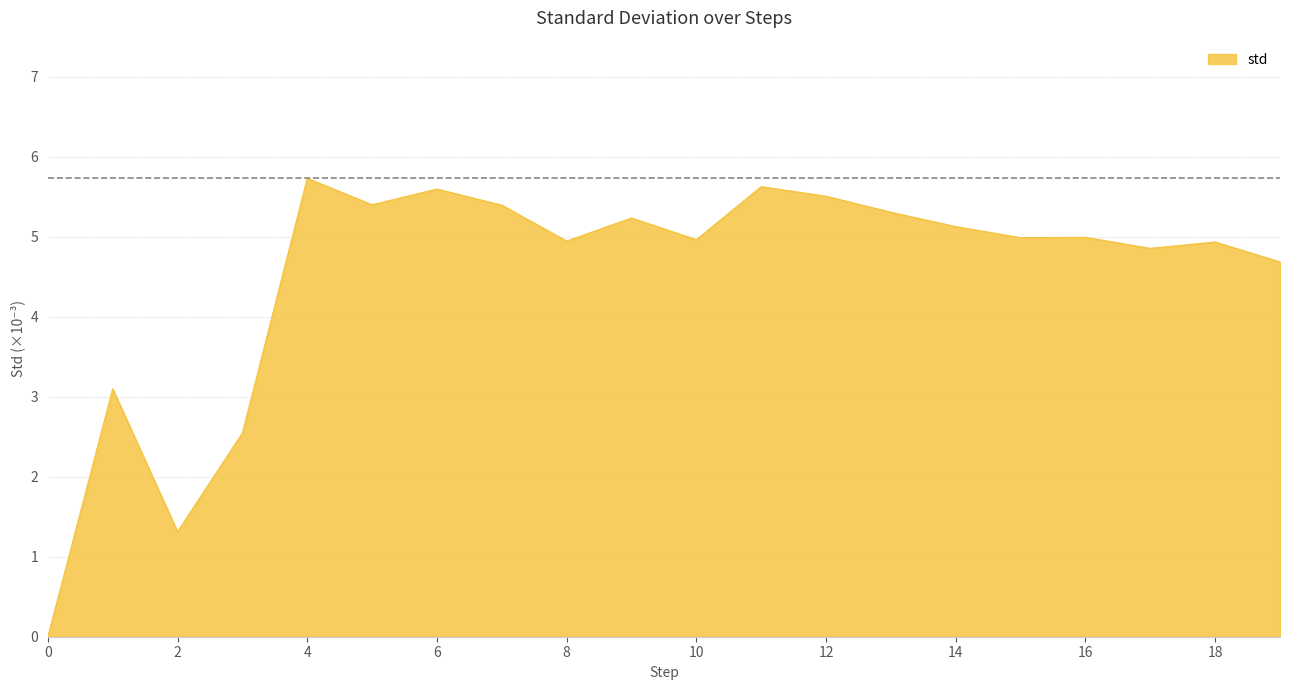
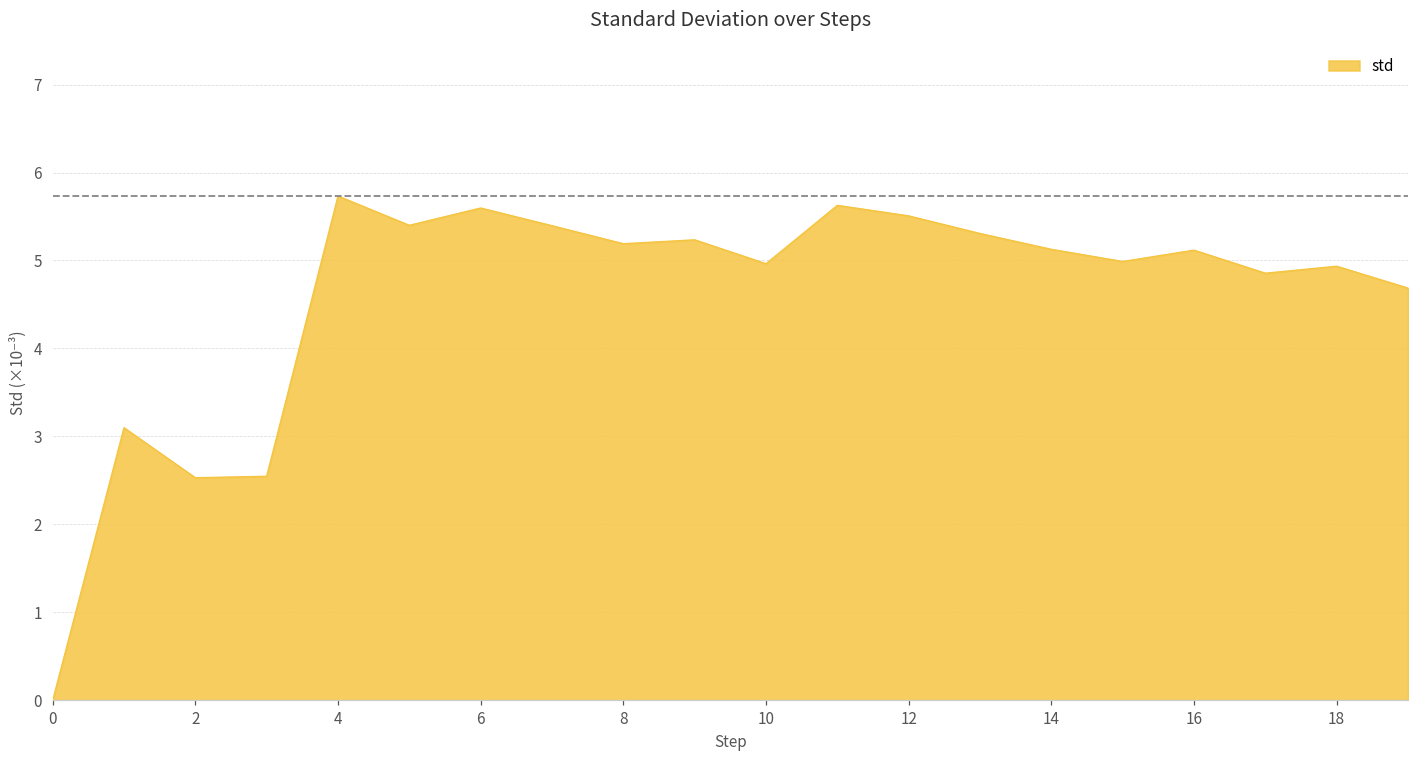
2: 1.3 -> 2.5
8: 4.9 -> 5.2
16: 5.0 -> 5.1
